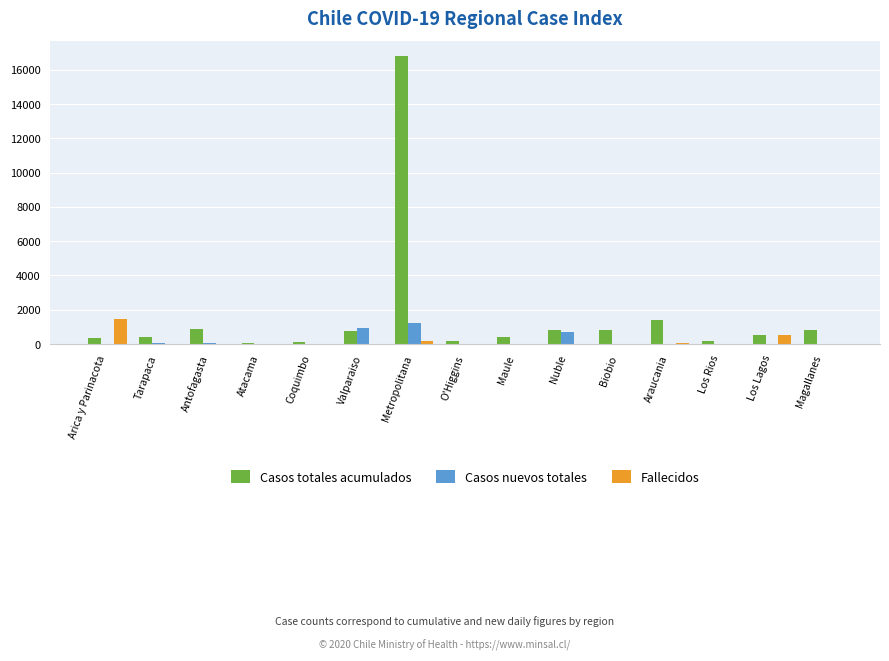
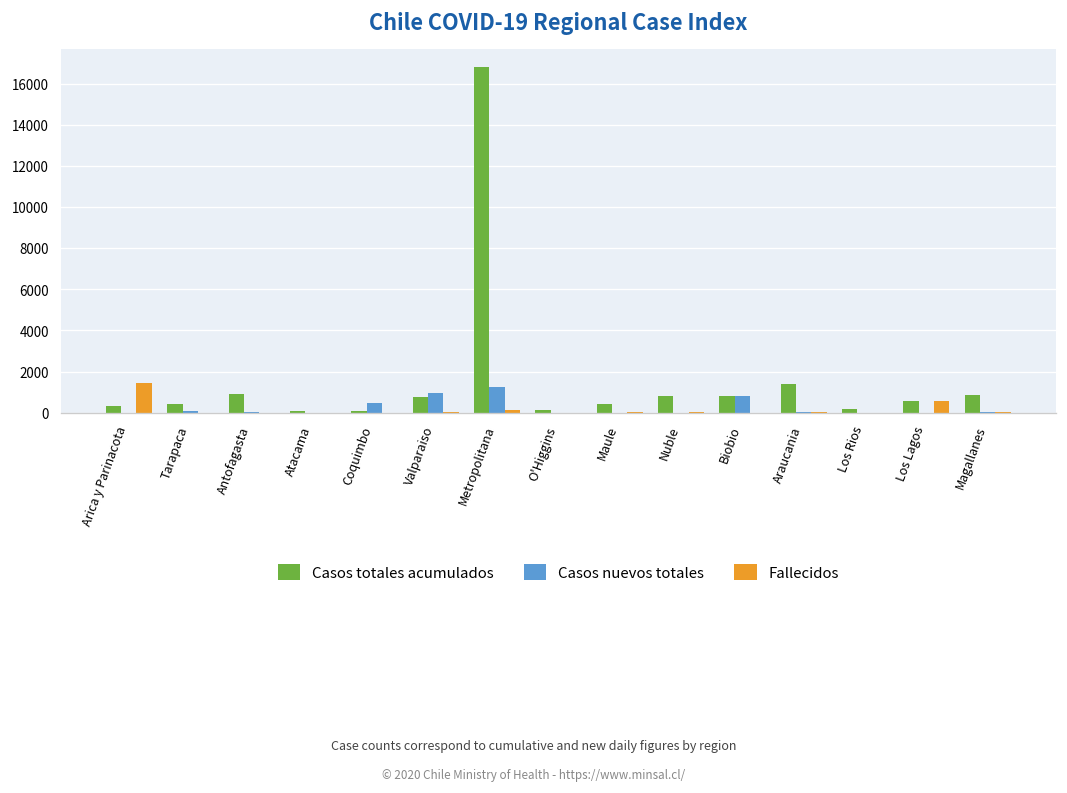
Casos nuevos totales, Coquimbo: 0 -> 500
Casos nuevos totales, Nuble: 700 -> 0
Casos nuevos totales, Biobio: 0 -> 800
